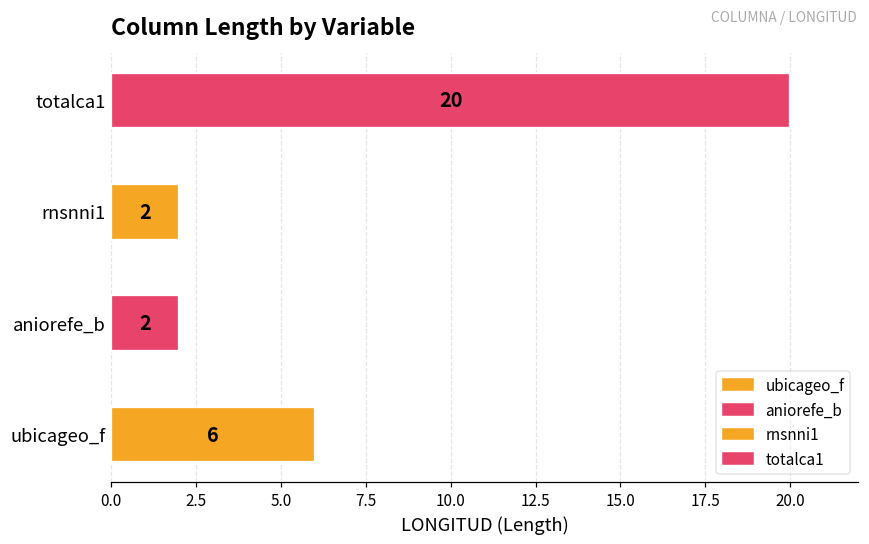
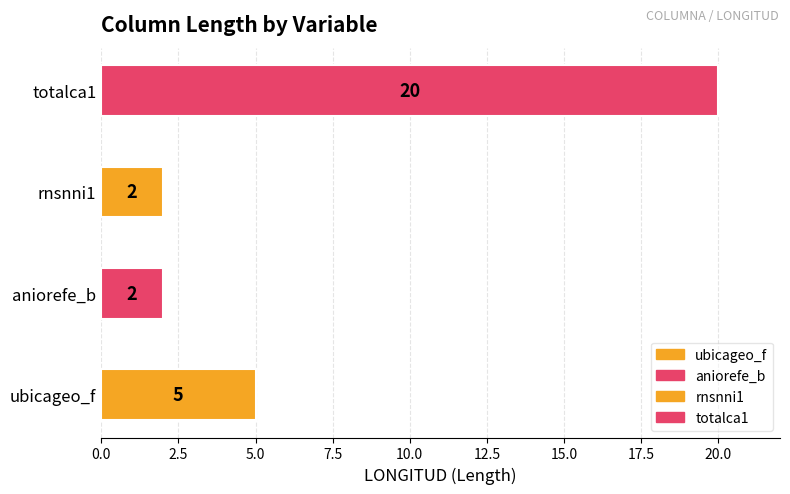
ubicageo_f: 6 -> 5
